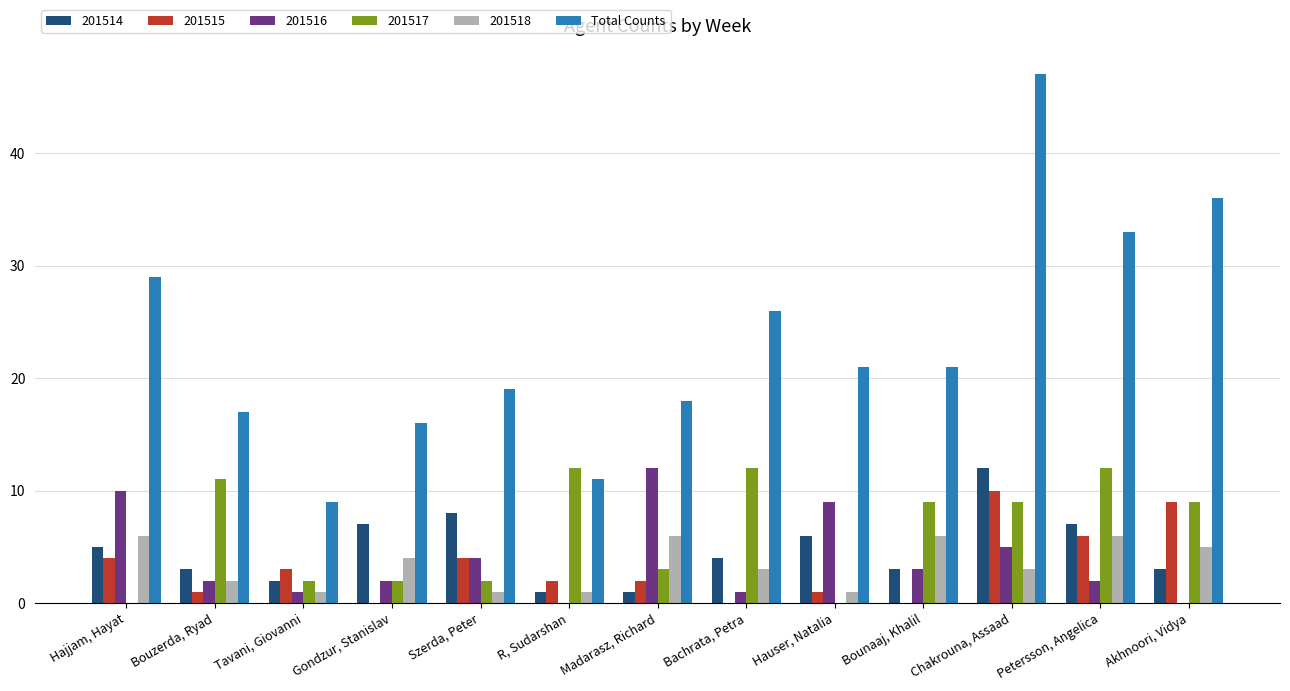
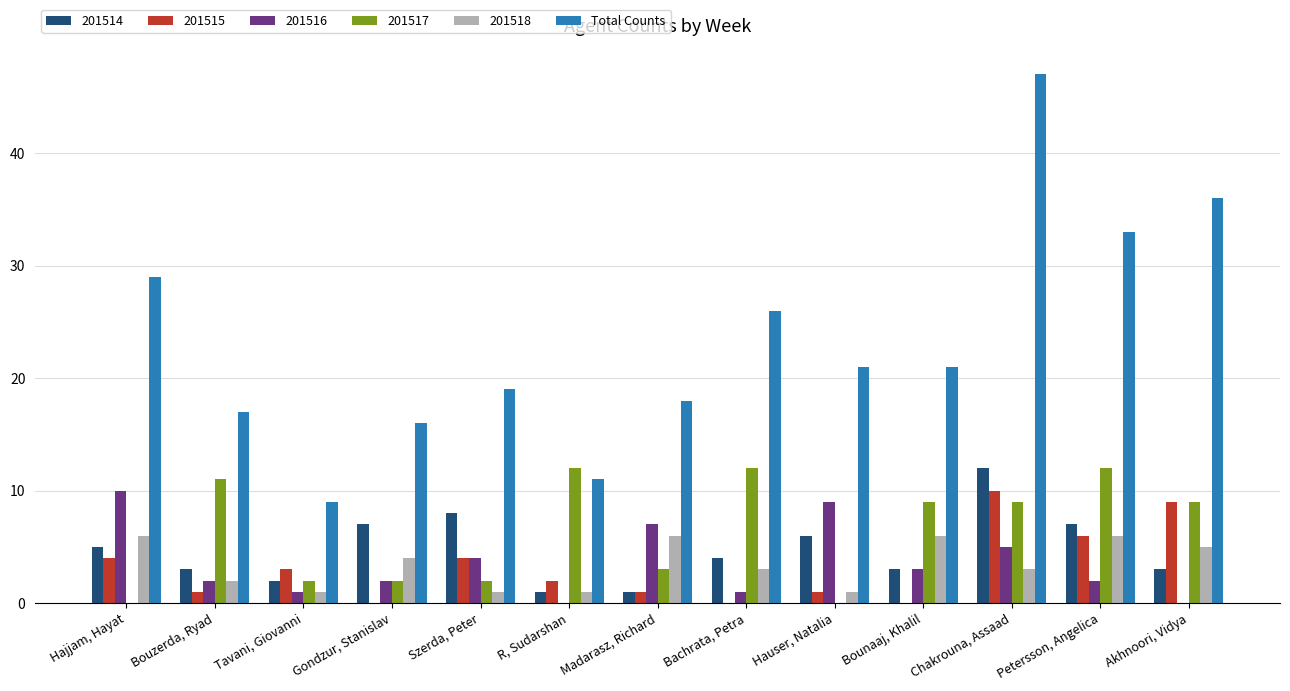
201515, Madarasz, Richard: 2 -> 1
201516, Madarasz, Richard: 12 -> 7
